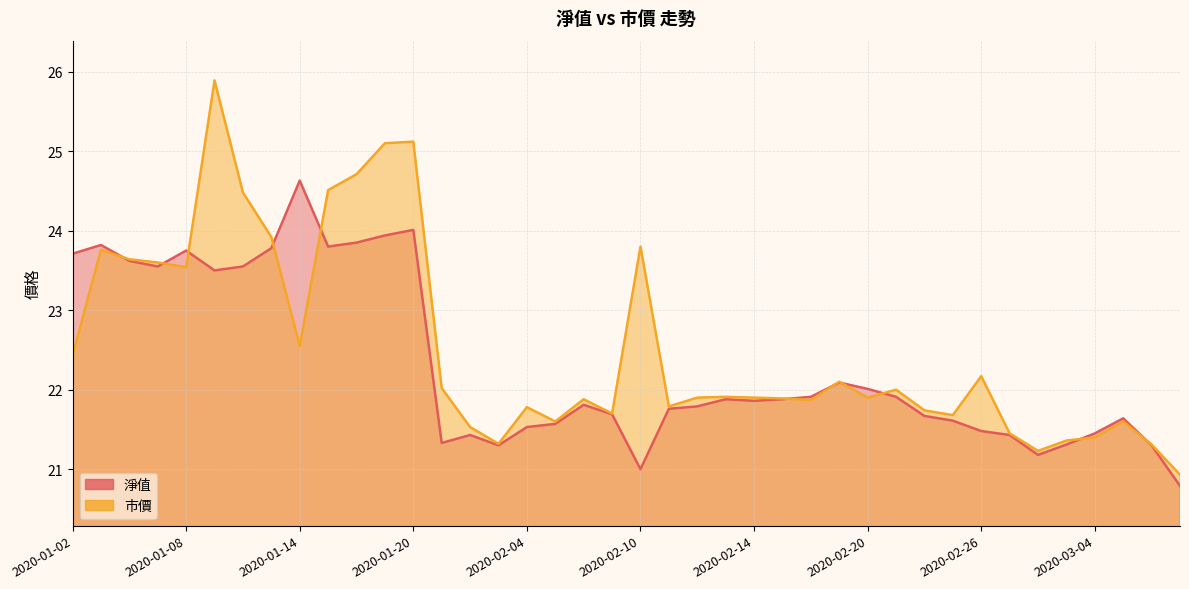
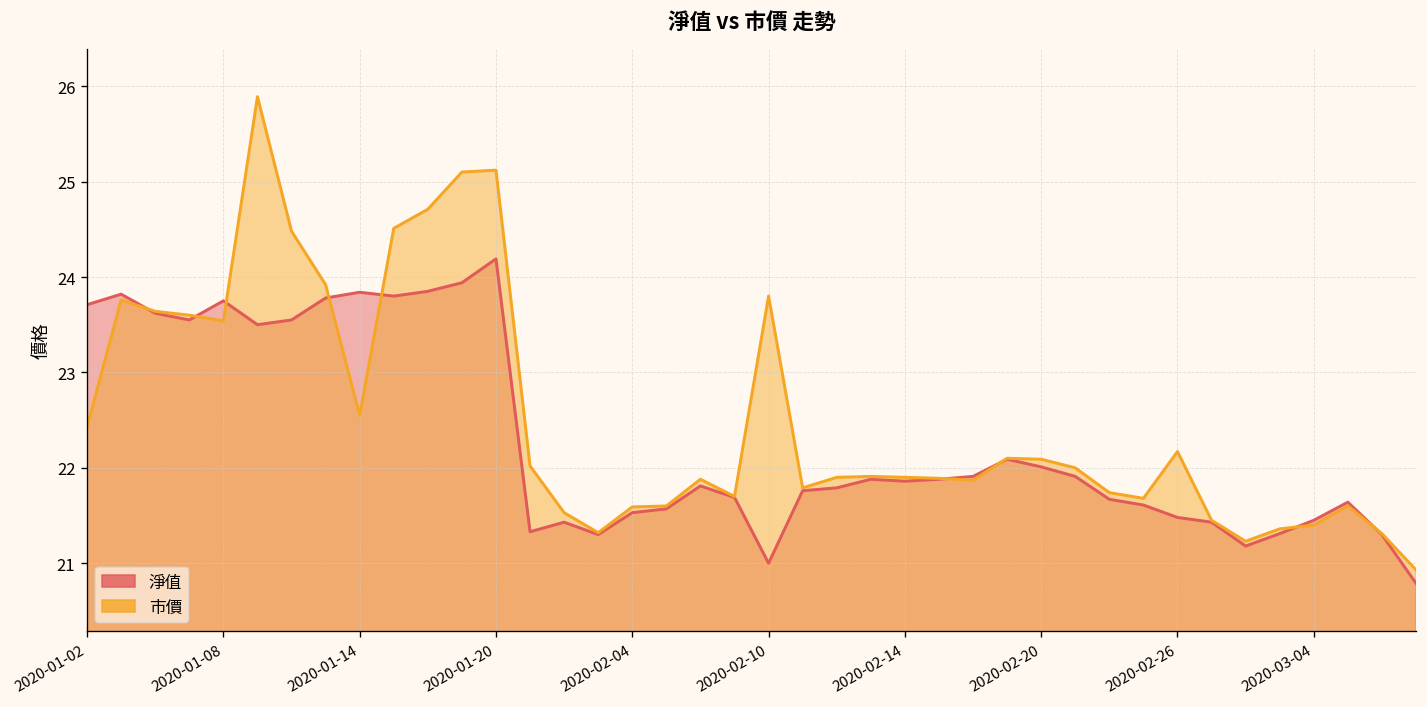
淨值, 2020-01-14: 24.6 -> 23.8
淨值, 2020-01-20: 24.0 -> 24.2
市價, 2020-02-04: 21.8 -> 21.6
市價, 2020-02-20: 21.9 -> 22.1
